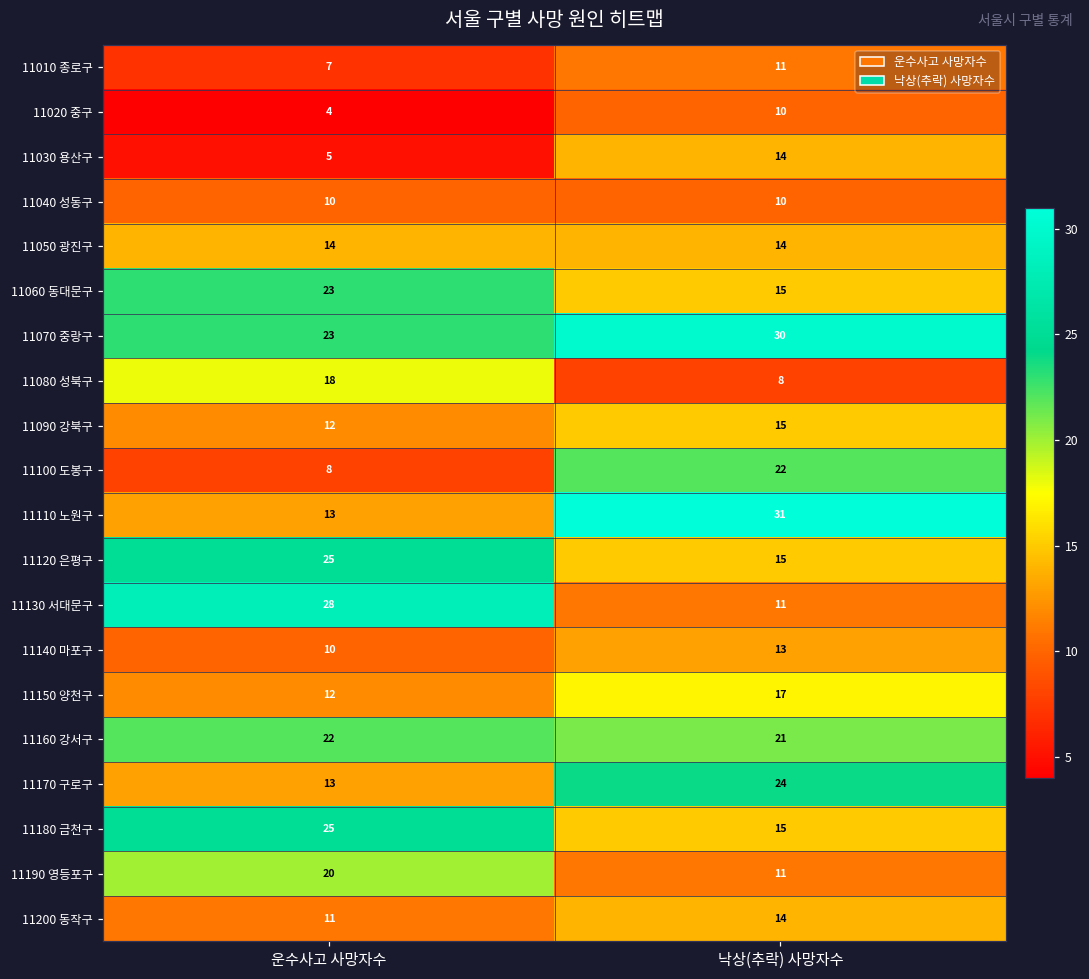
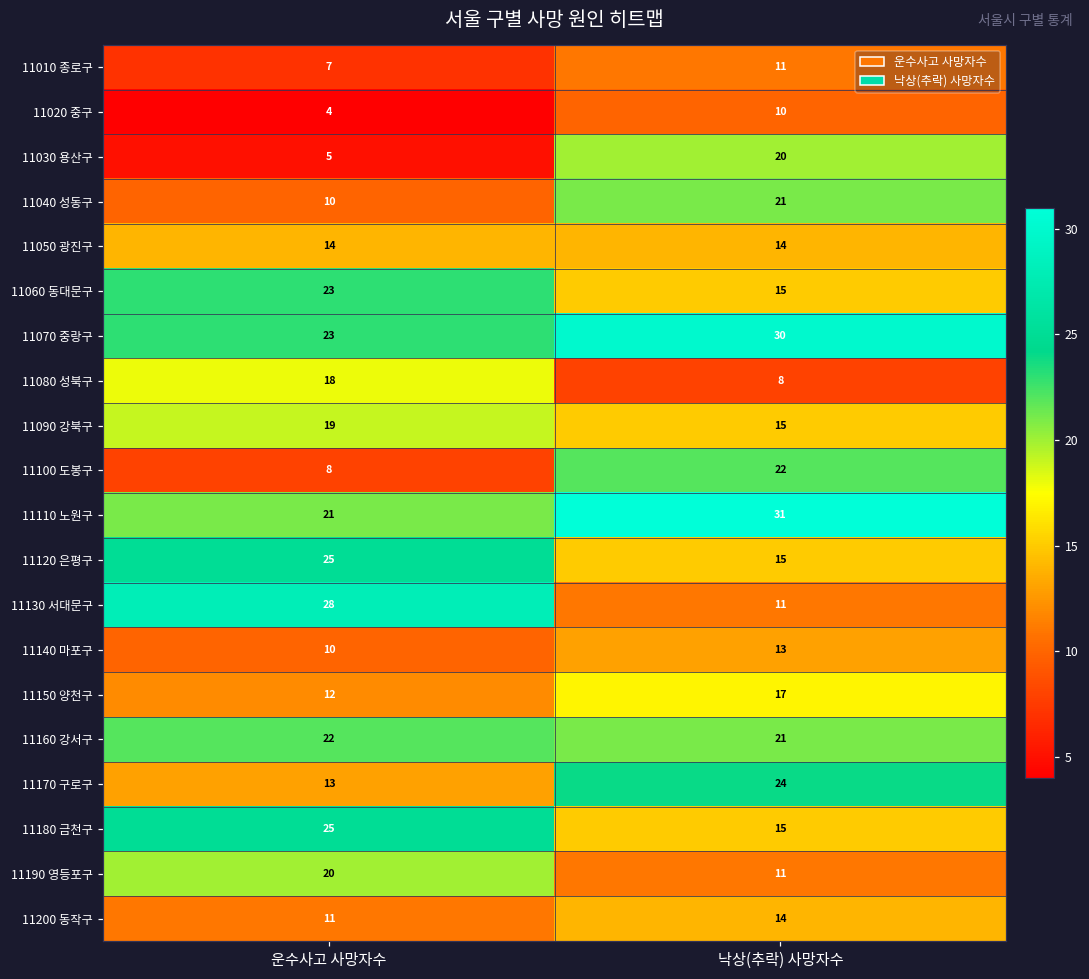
11030 용산구, 낙상(추락) 사망자수: 14 -> 20
11040 성동구, 낙상(추락) 사망자수: 10 -> 21
11090 강북구, 운수사고 사망자수: 12 -> 19
11110 노원구, 운수사고 사망자수: 13 -> 21
